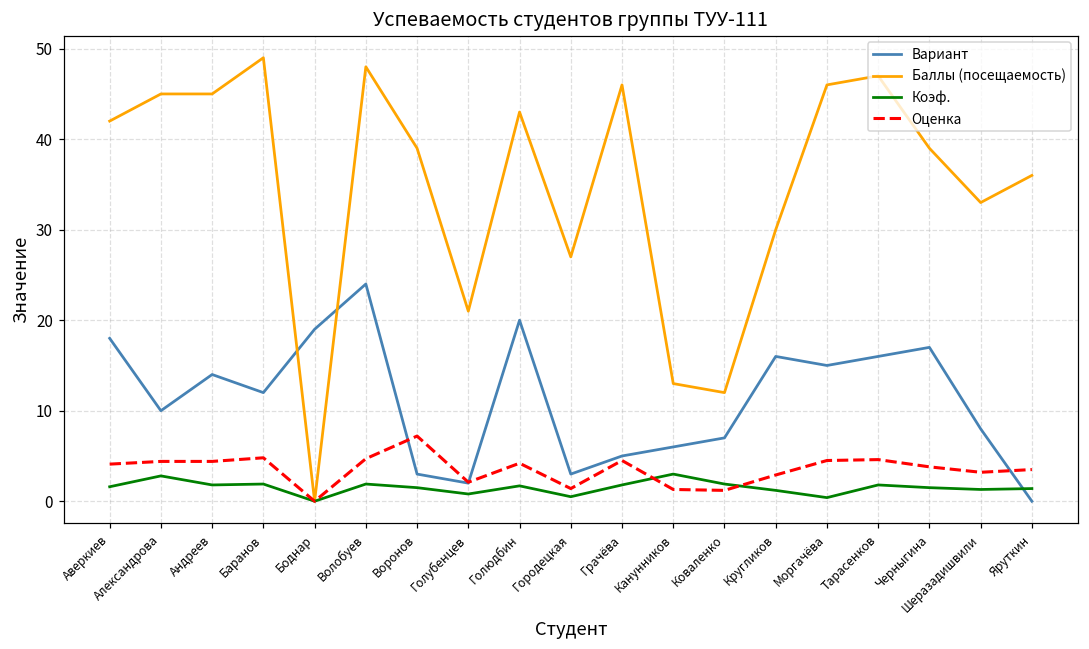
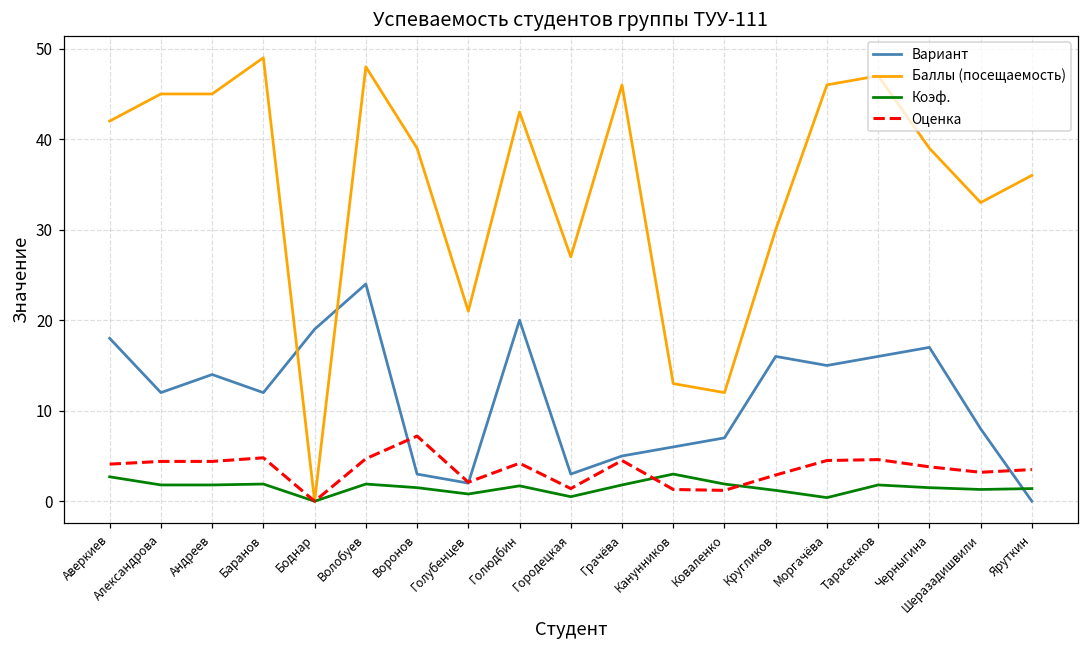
Коэф., Аверкиев: 2 -> 3
Вариант, Александрова: 10 -> 12
Коэф., Александрова: 3 -> 2
